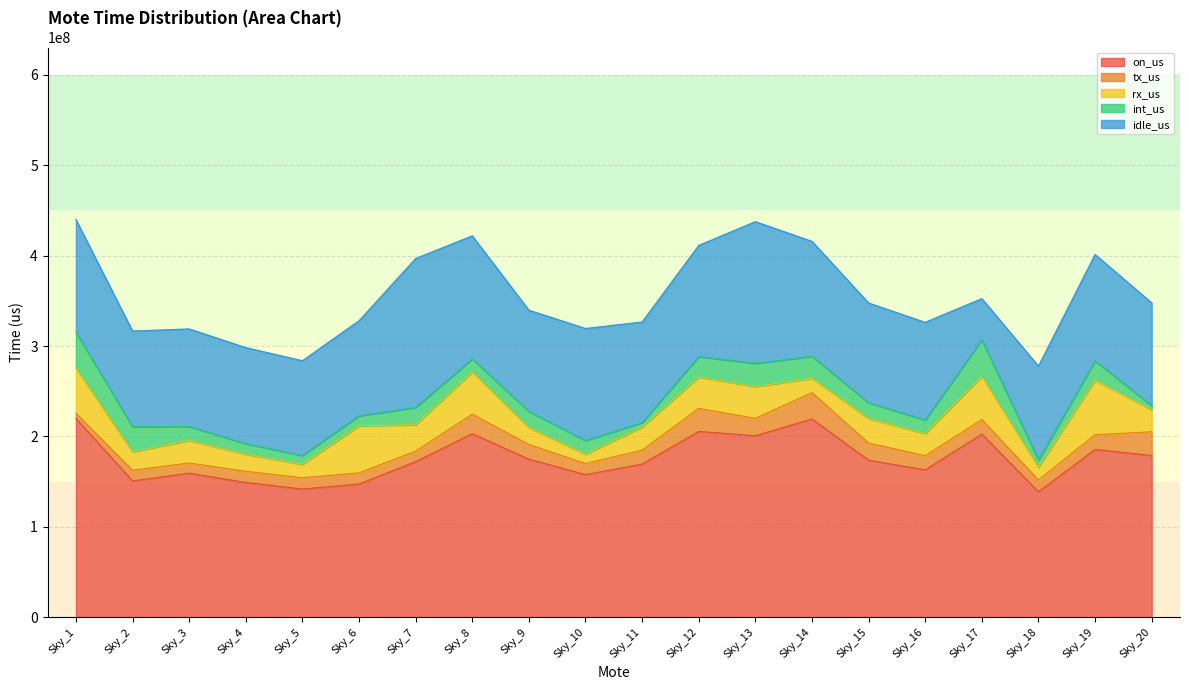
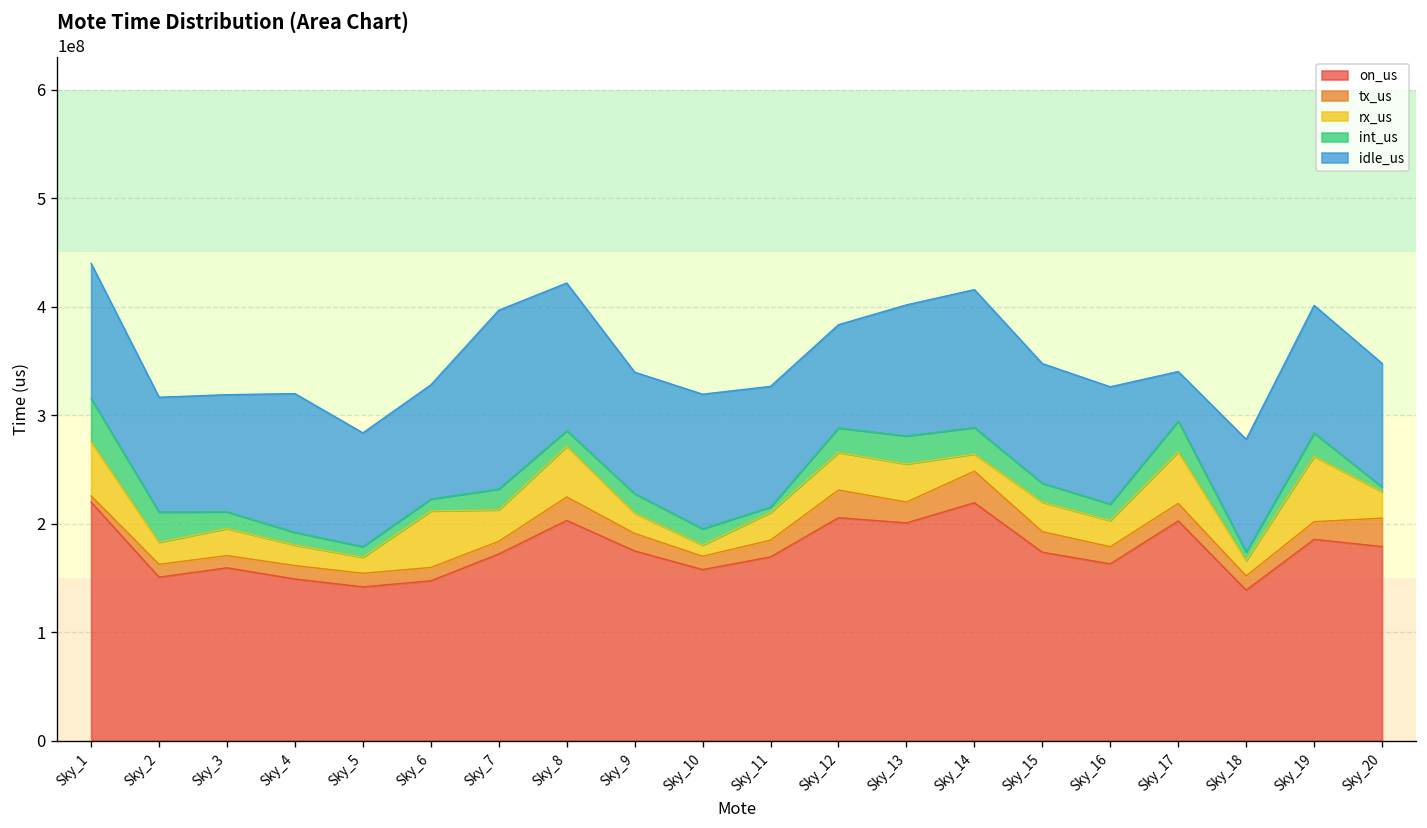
idle_us, Sky_4: 110000000 -> 130000000
idle_us, Sky_12: 120000000 -> 100000000
idle_us, Sky_13: 160000000 -> 120000000
int_us, Sky_17: 40000000 -> 30000000
